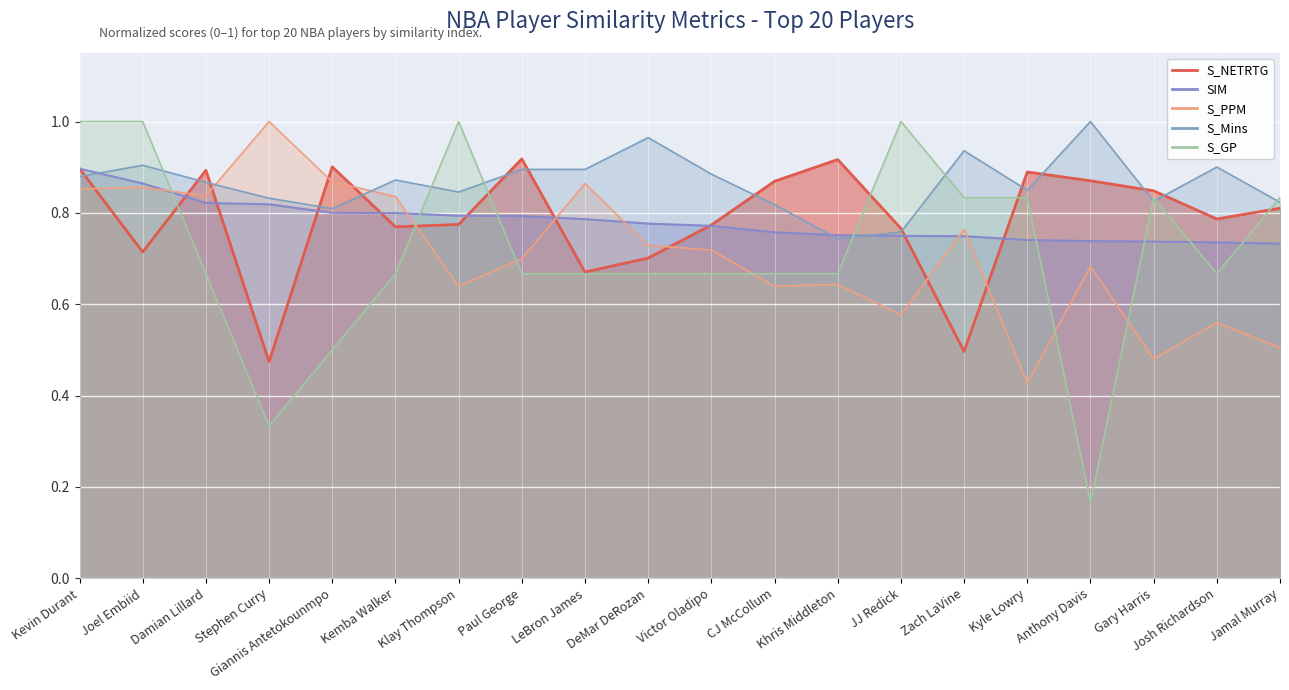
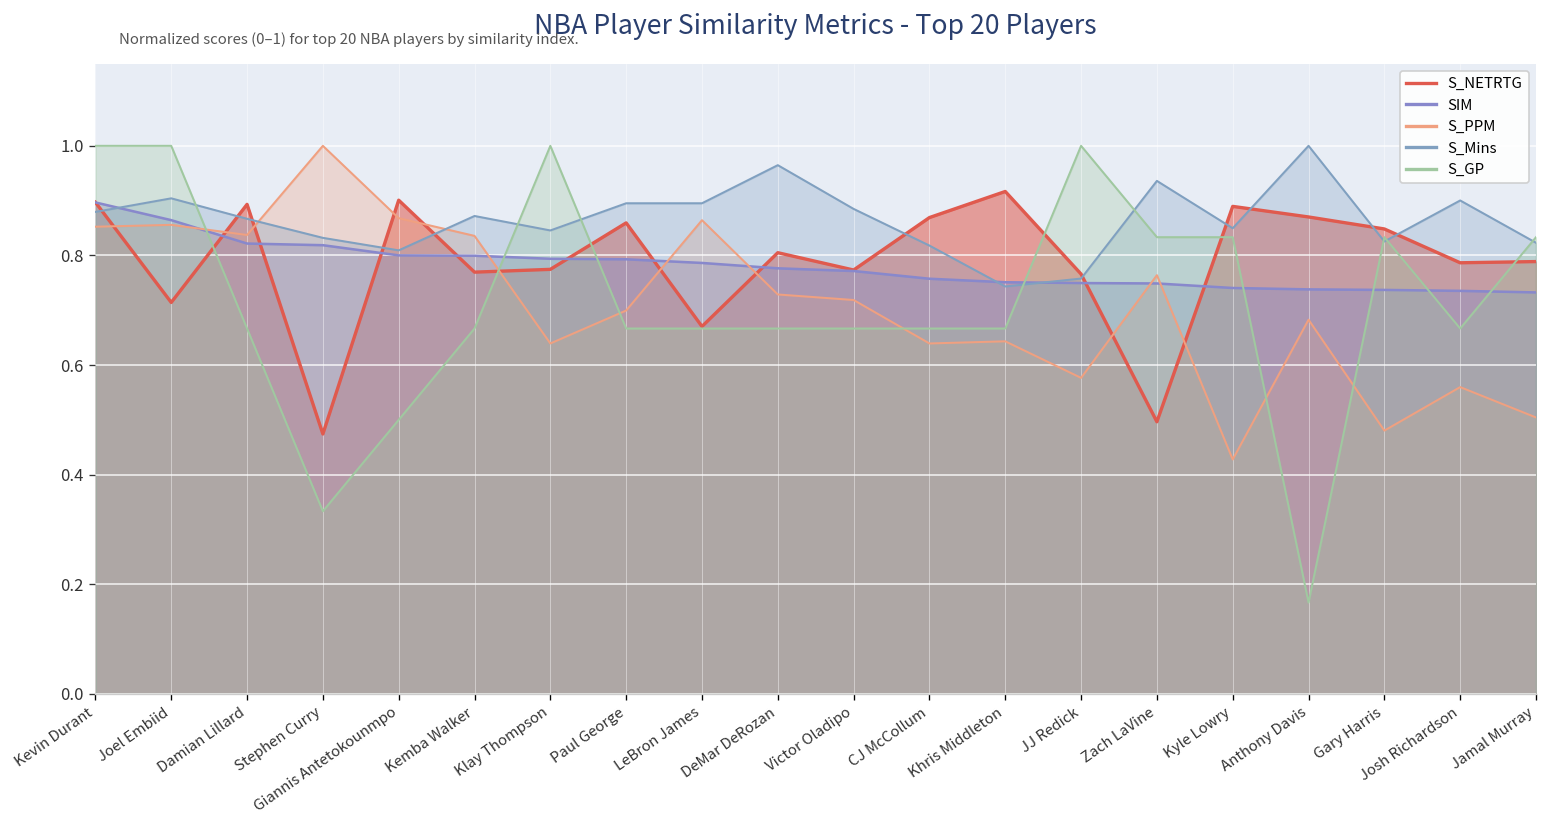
S_NETRTG, Paul George: 0.92 -> 0.86
S_NETRTG, DeMar DeRozan: 0.70 -> 0.81
S_NETRTG, Jamal Murray: 0.81 -> 0.79
